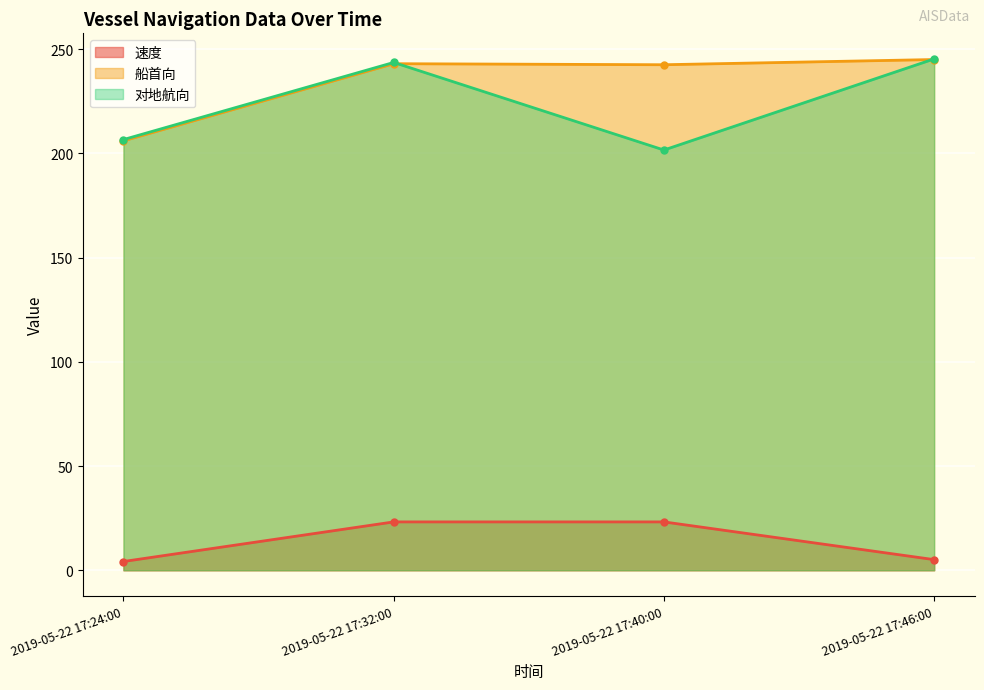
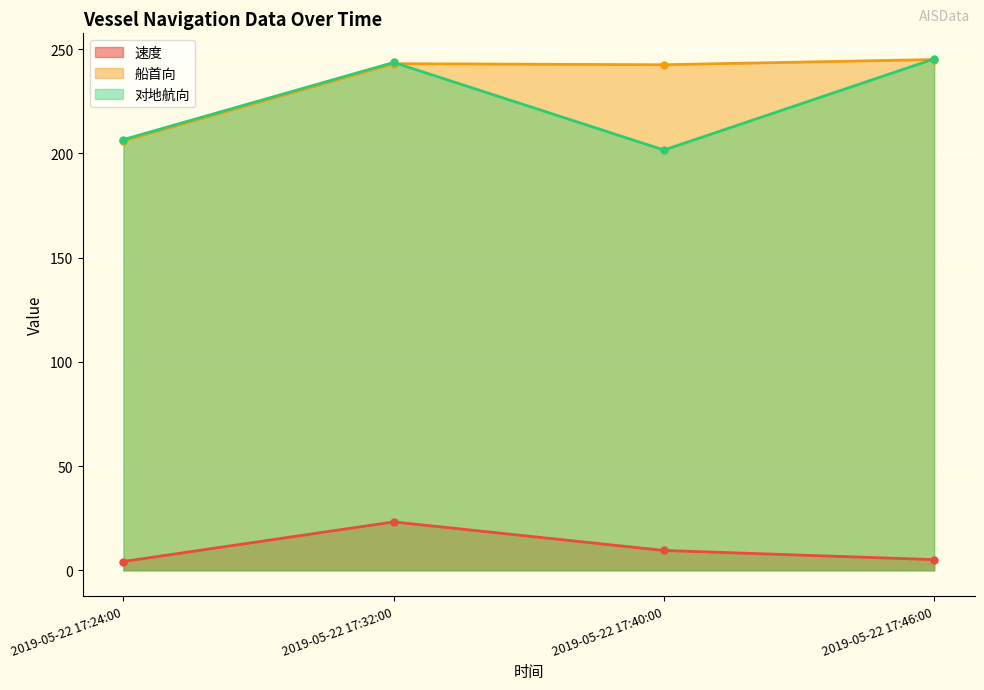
速度, 2019-05-22 17:40:00: 23 -> 10
